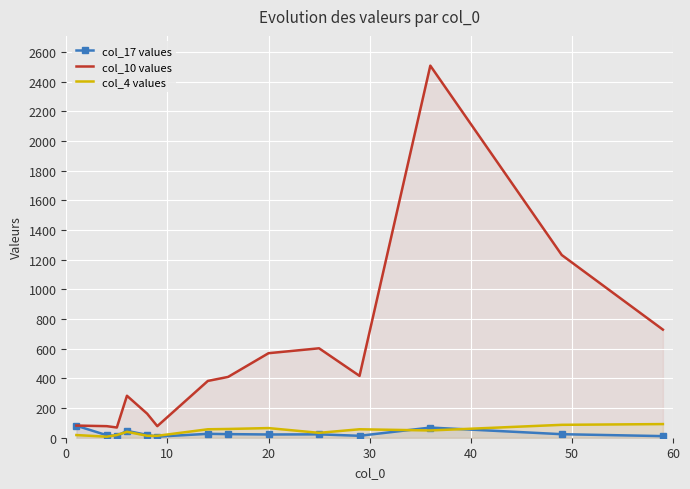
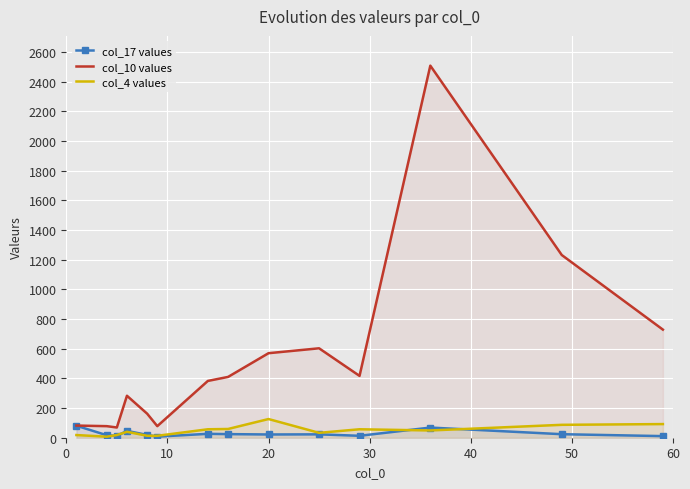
col_4 values, 20: 70 -> 130
